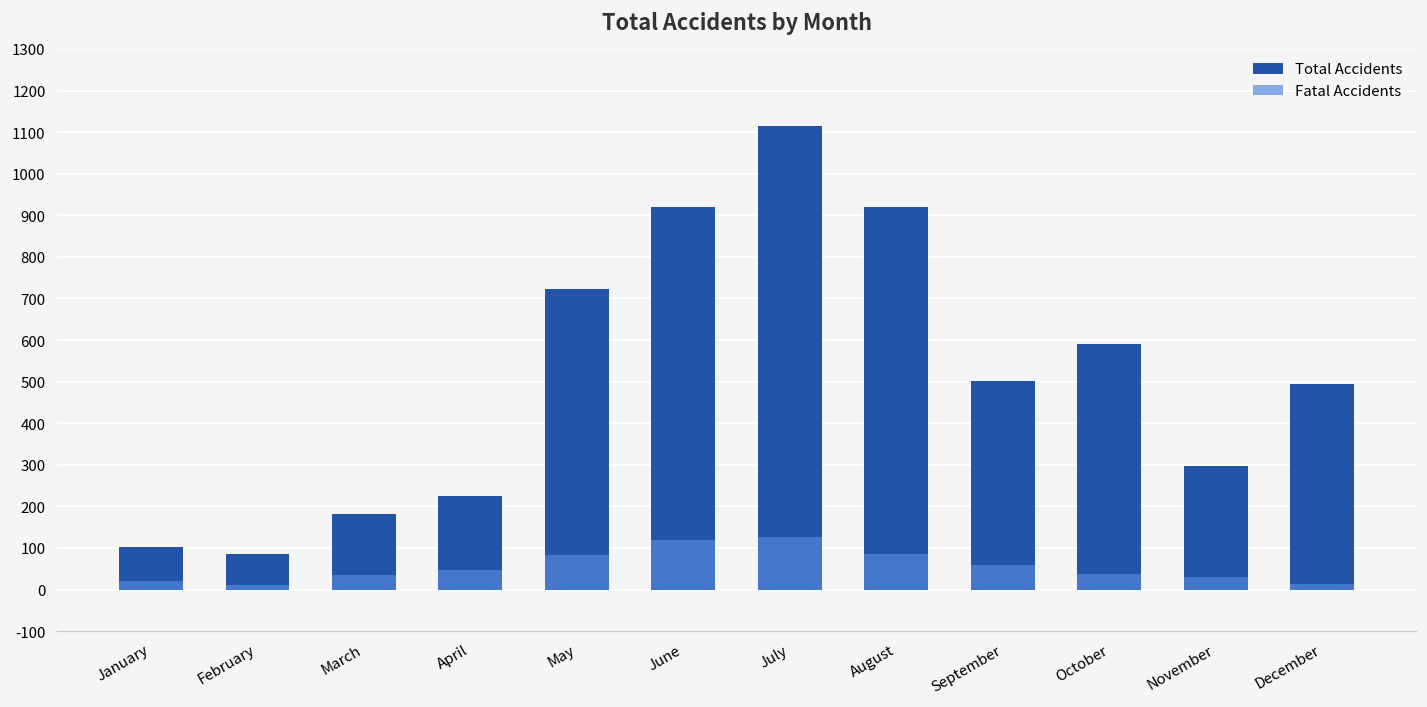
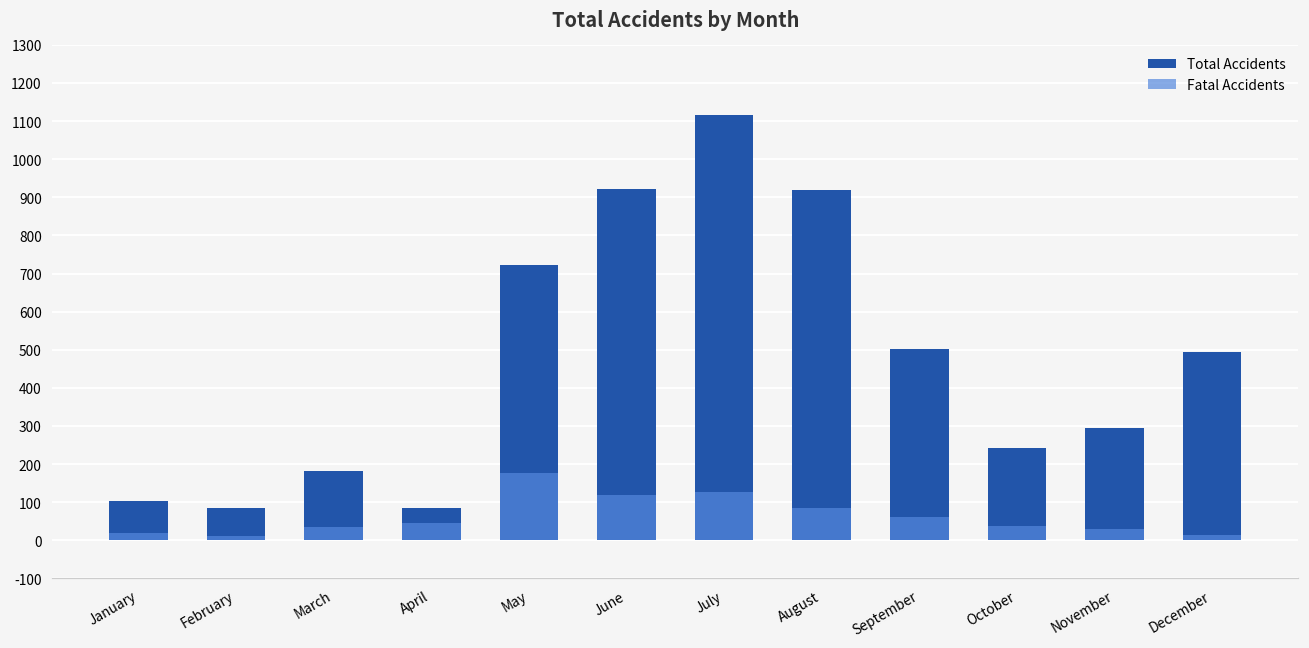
Total Accidents, April: 230 -> 90
Fatal Accidents, May: 80 -> 180
Total Accidents, October: 590 -> 240
